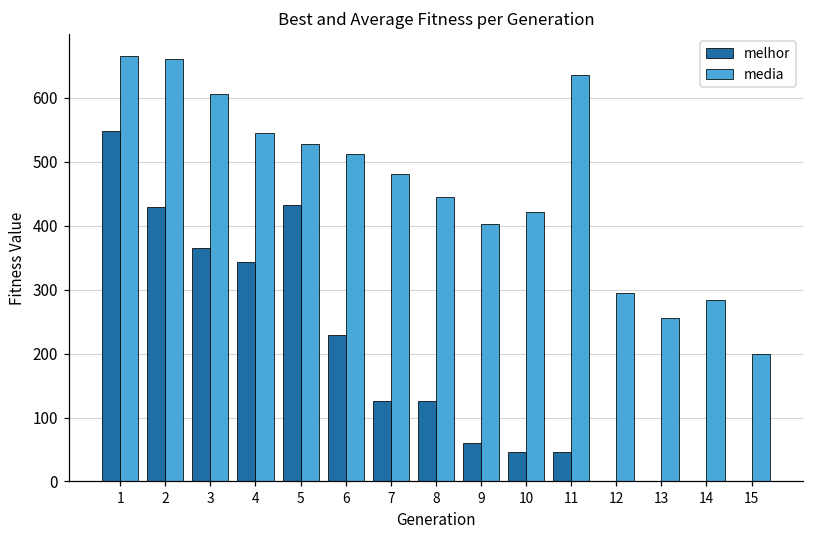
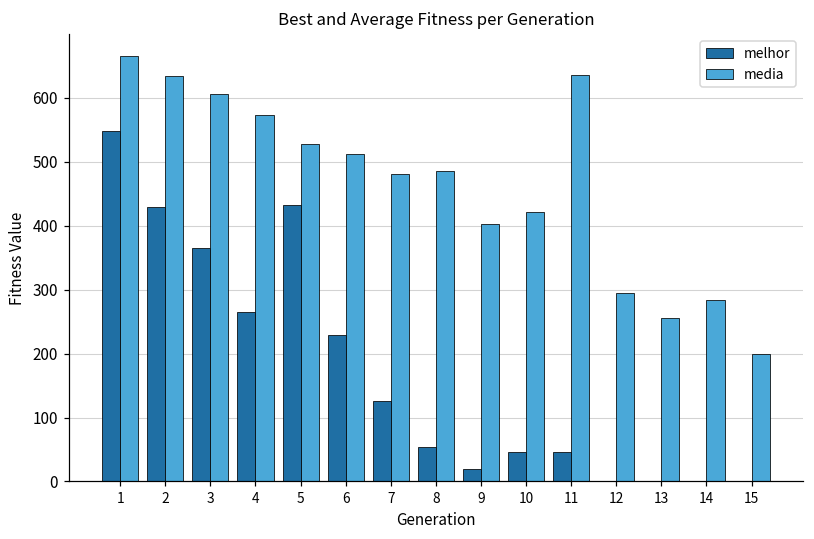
media, 2: 660 -> 630
melhor, 4: 340 -> 270
media, 4: 540 -> 570
melhor, 8: 130 -> 50
media, 8: 450 -> 490
melhor, 9: 60 -> 20
